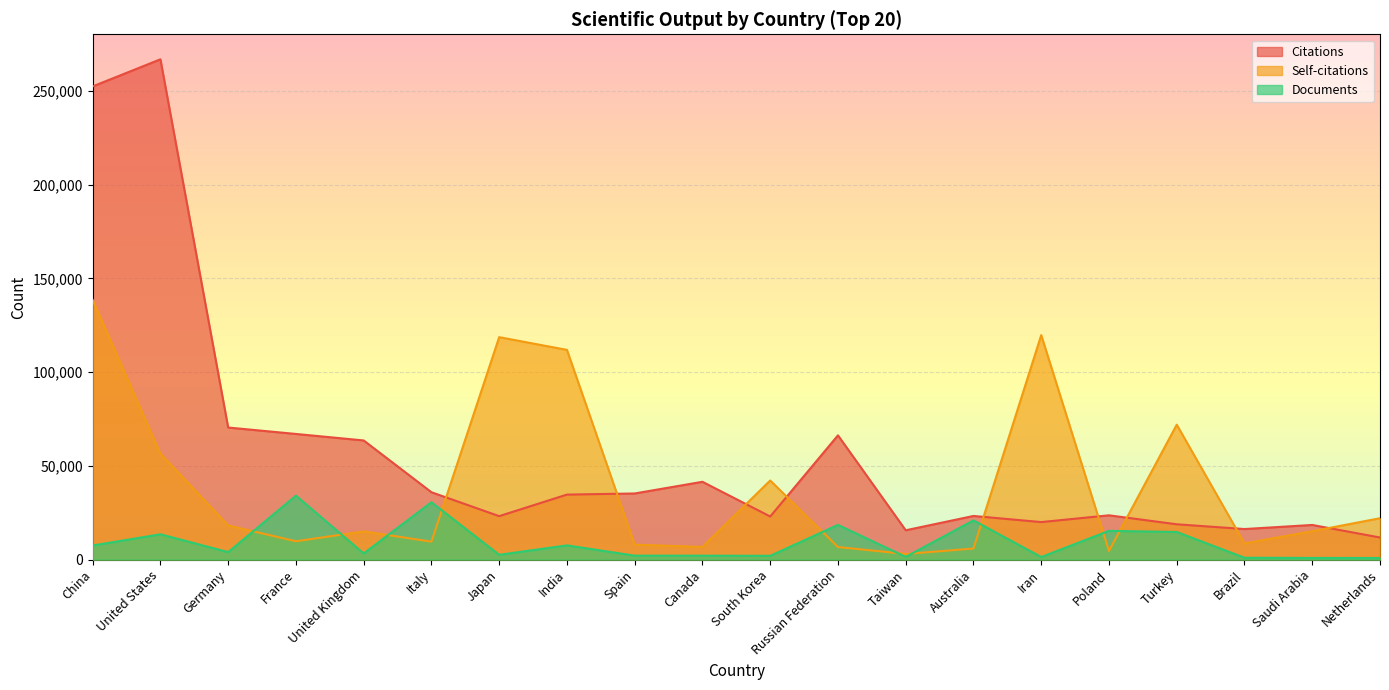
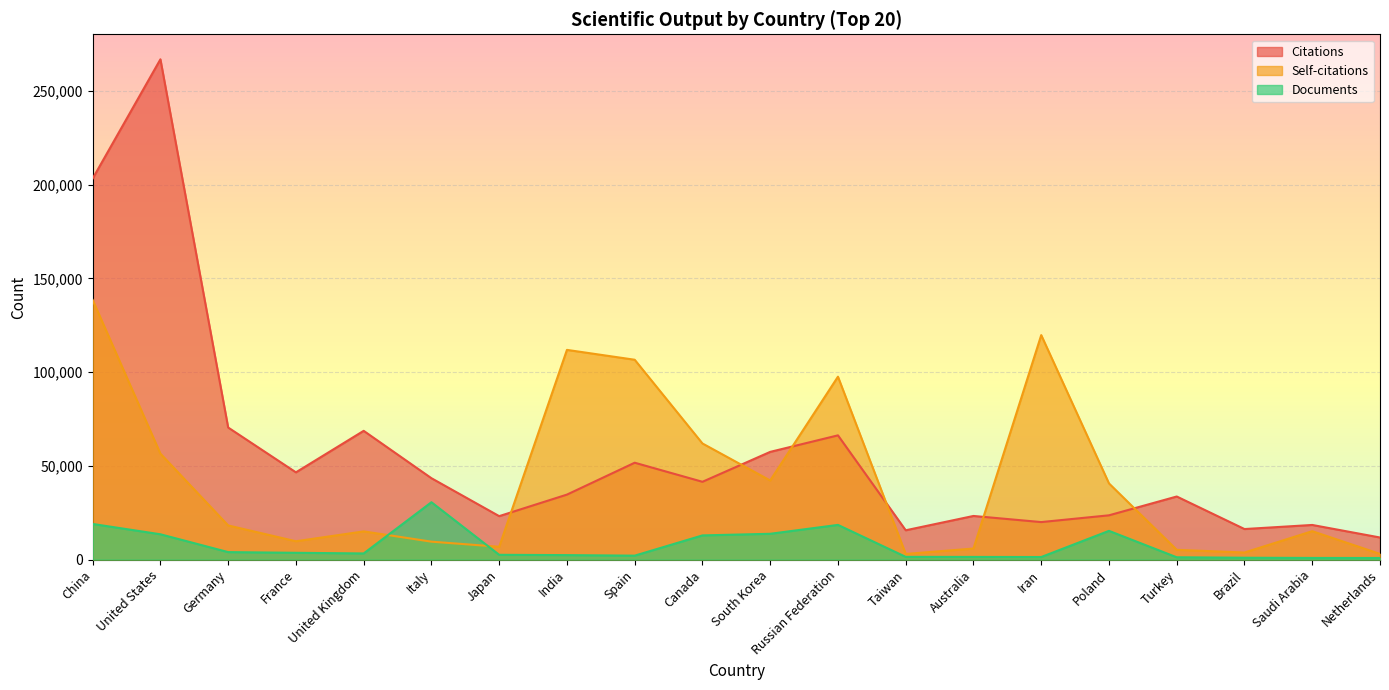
Citations, China: 252,000 -> 203,000
Documents, China: 8,000 -> 19,000
Citations, France: 67,000 -> 47,000
Documents, France: 34,000 -> 4,000
Citations, United Kingdom: 64,000 -> 69,000
Citations, Italy: 36,000 -> 43,000
Self-citations, Japan: 119,000 -> 7,000
Documents, India: 8,000 -> 2,000
Citations, Spain: 35,000 -> 52,000
Self-citations, Spain: 8,000 -> 107,000
Self-citations, Canada: 7,000 -> 62,000
Documents, Canada: 2,000 -> 13,000
Citations, South Korea: 23,000 -> 57,000
Documents, South Korea: 2,000 -> 14,000
Self-citations, Russian Federation: 7,000 -> 98,000
Documents, Australia: 21,000 -> 1,000
Self-citations, Poland: 5,000 -> 41,000
Citations, Turkey: 19,000 -> 34,000
Self-citations, Turkey: 72,000 -> 5,000
Documents, Turkey: 15,000 -> 1,000
Self-citations, Brazil: 9,000 -> 4,000
Self-citations, Netherlands: 22,000 -> 3,000
